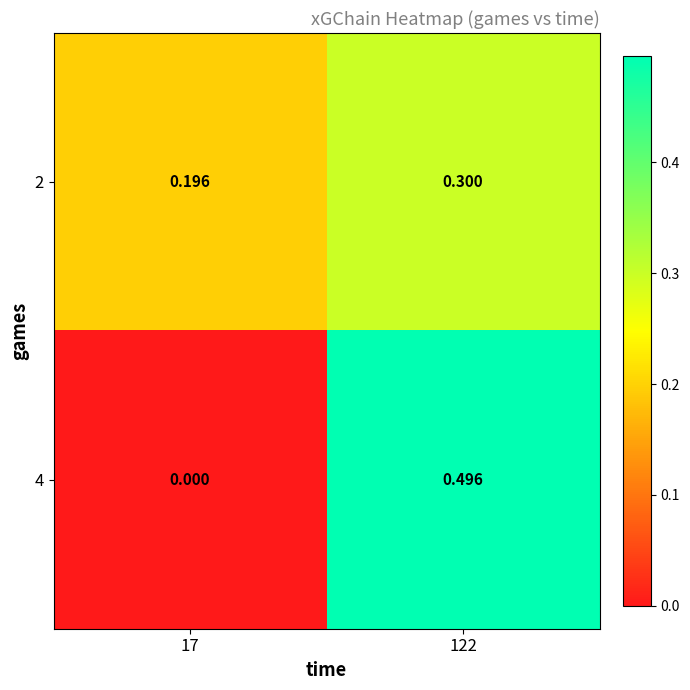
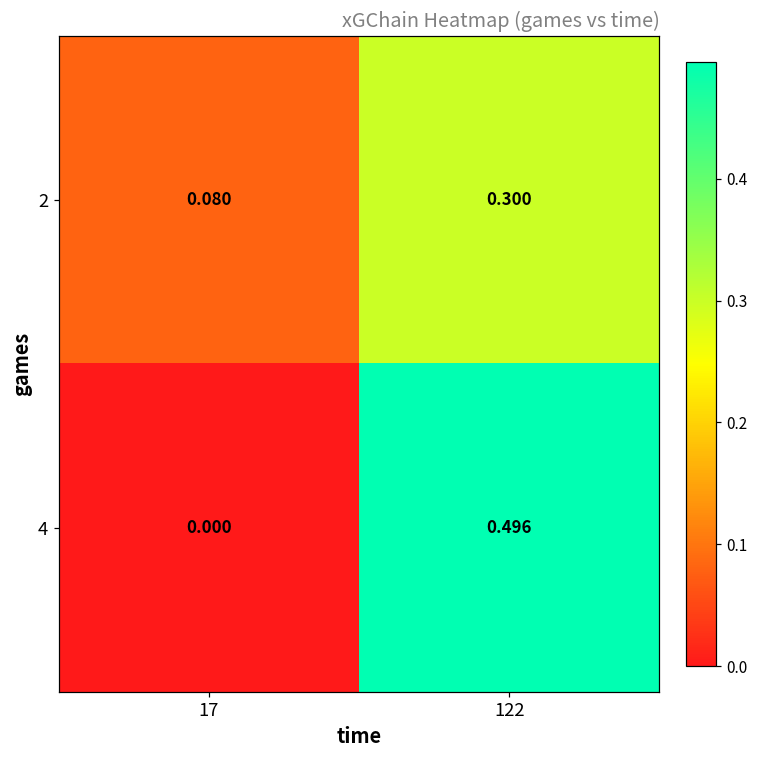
2, 17: 0.196 -> 0.080
